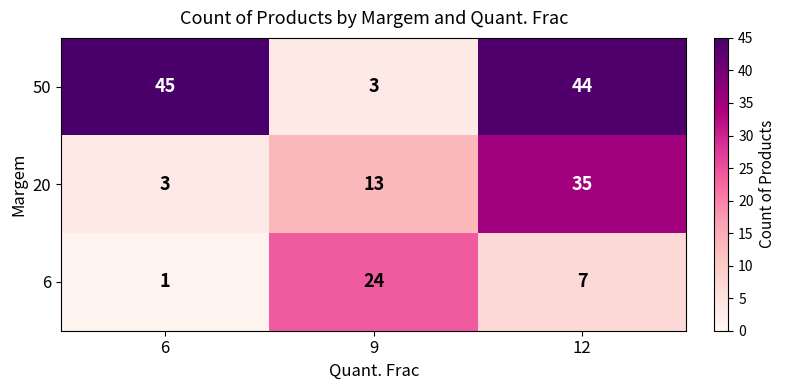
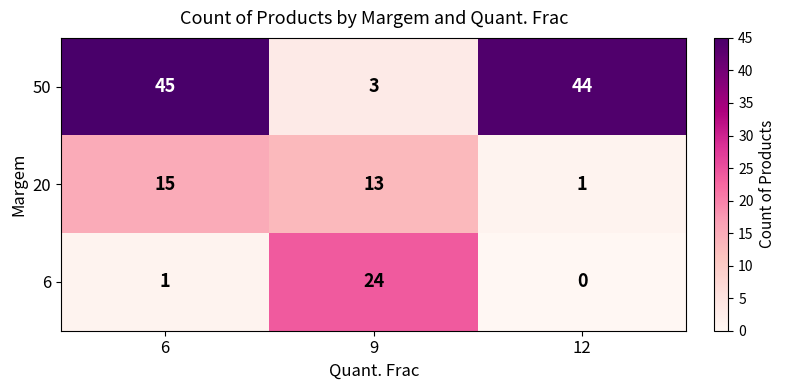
20, 6: 3 -> 15
20, 12: 35 -> 1
6, 12: 7 -> 0
